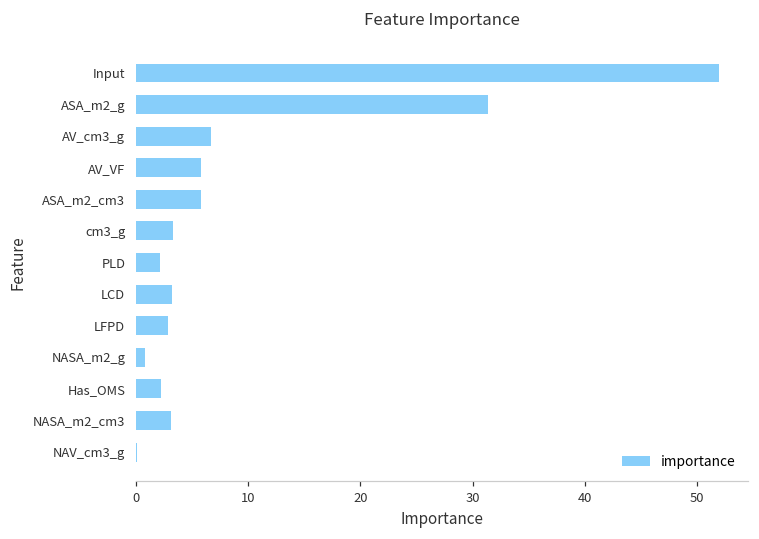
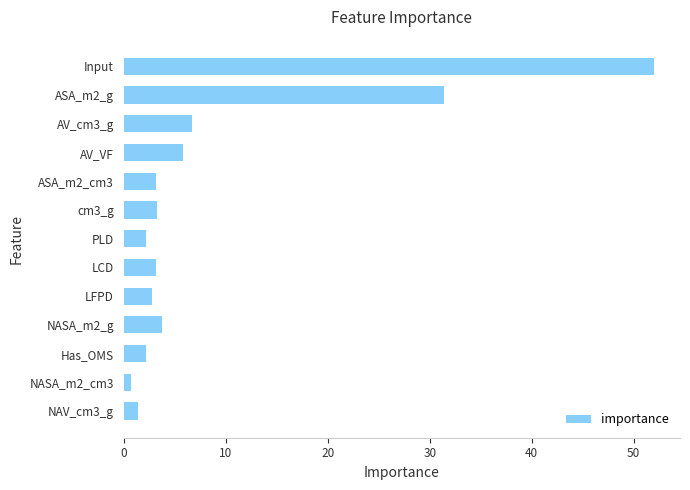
ASA_m2_cm3: 5.8 -> 3.2
NASA_m2_g: 0.8 -> 3.7
NASA_m2_cm3: 3.1 -> 0.7
NAV_cm3_g: 0.1 -> 1.4
